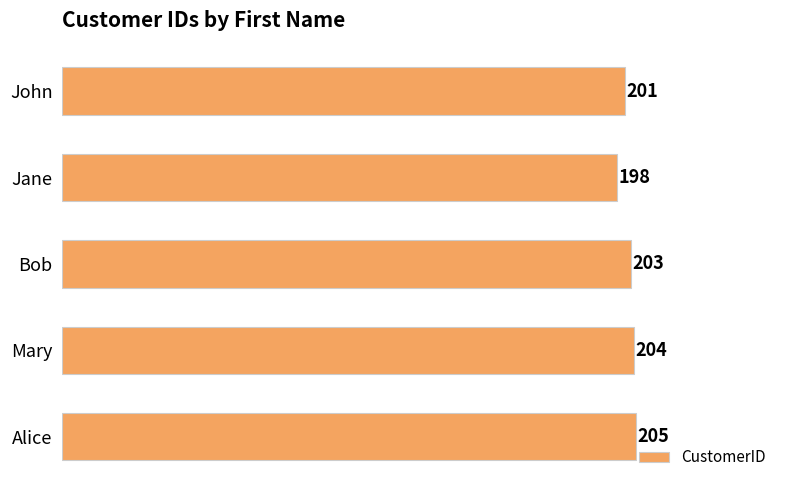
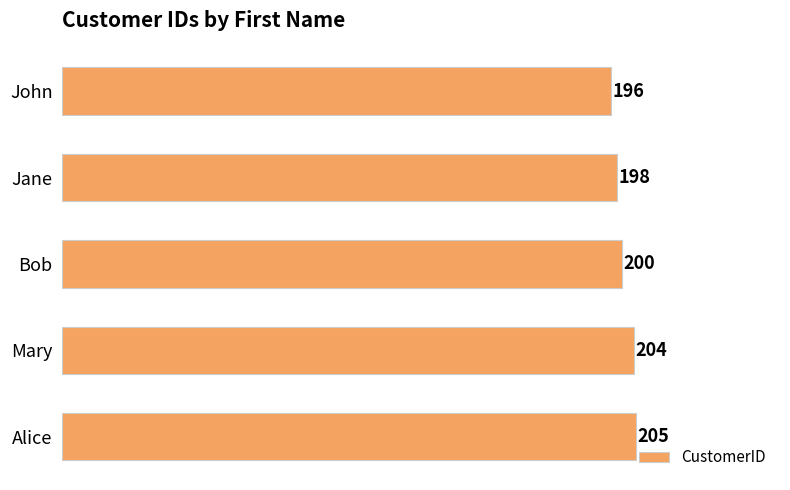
John: 201 -> 196
Bob: 203 -> 200
